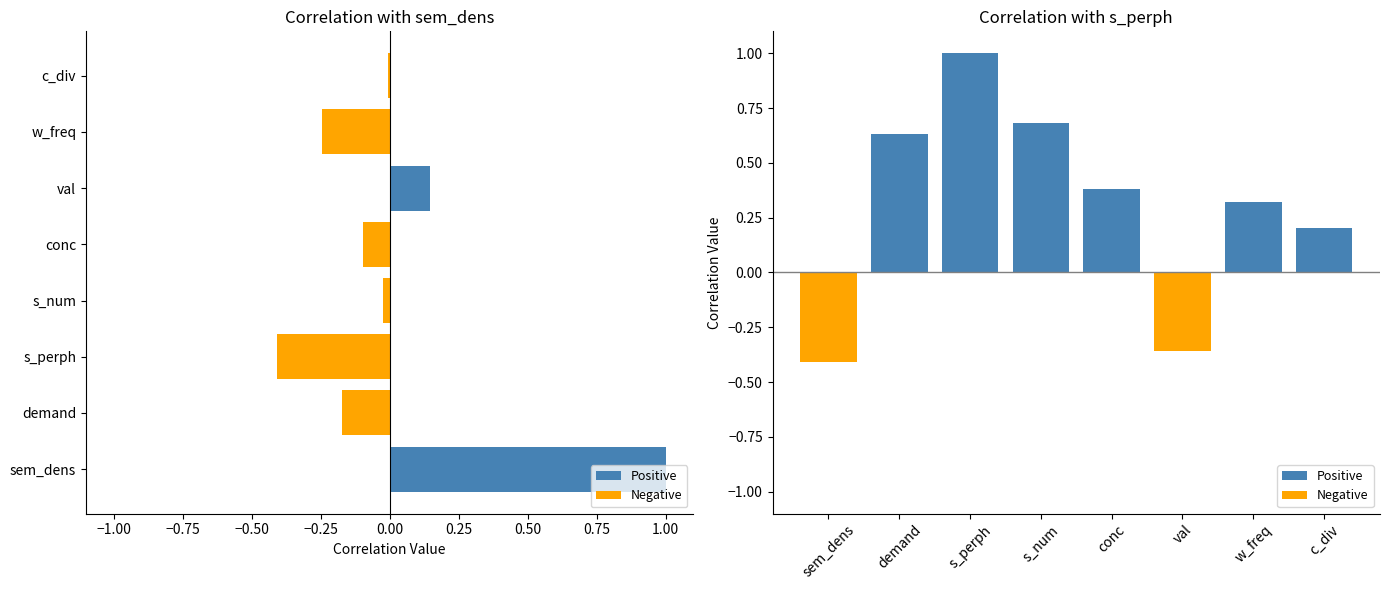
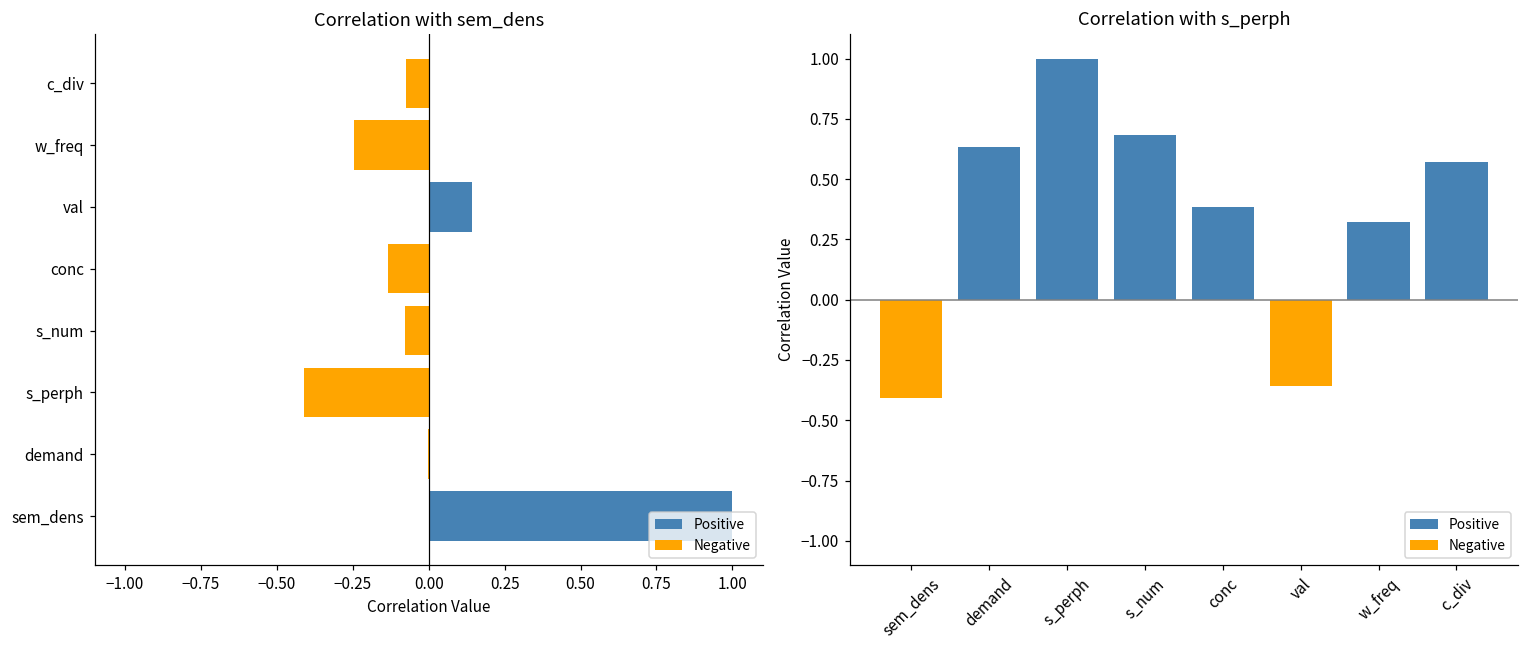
Correlation with sem_dens, c_div: -0.01 -> -0.07
Correlation with sem_dens, conc: -0.10 -> -0.13
Correlation with sem_dens, s_num: -0.02 -> -0.08
Correlation with sem_dens, demand: -0.17 -> 0.00
Correlation with s_perph, c_div: 0.20 -> 0.57
